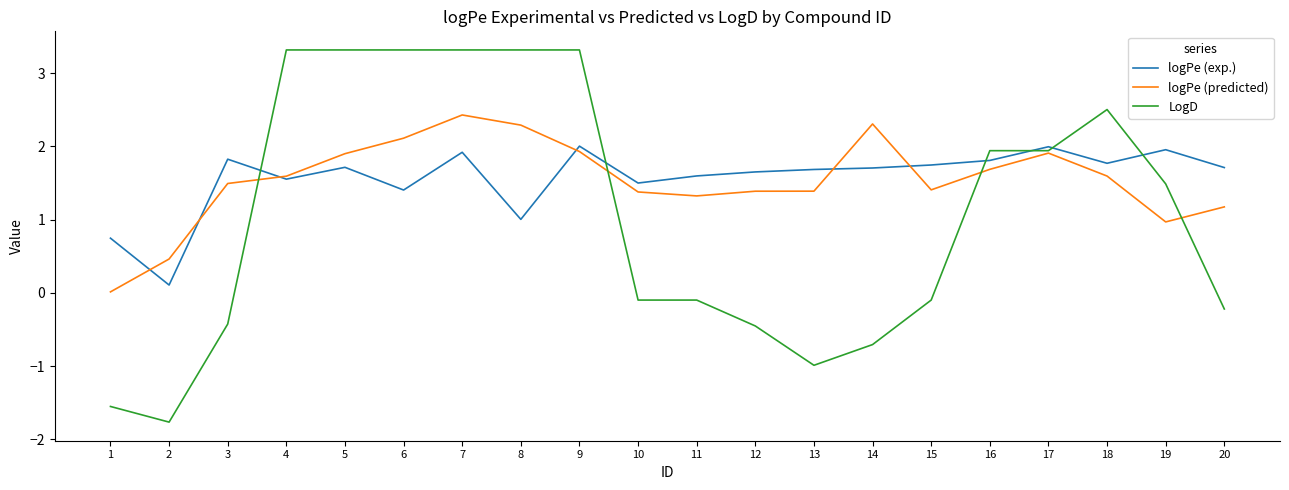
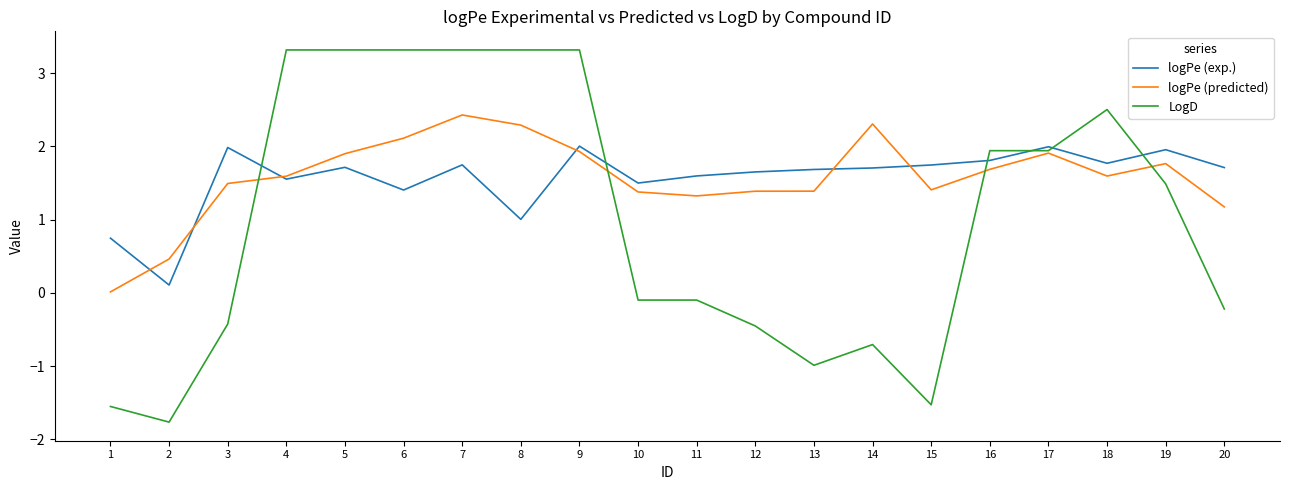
logPe (exp.), 3: 1.8 -> 2.0
logPe (exp.), 7: 1.9 -> 1.7
LogD, 15: -0.1 -> -1.5
logPe (predicted), 19: 1.0 -> 1.8
